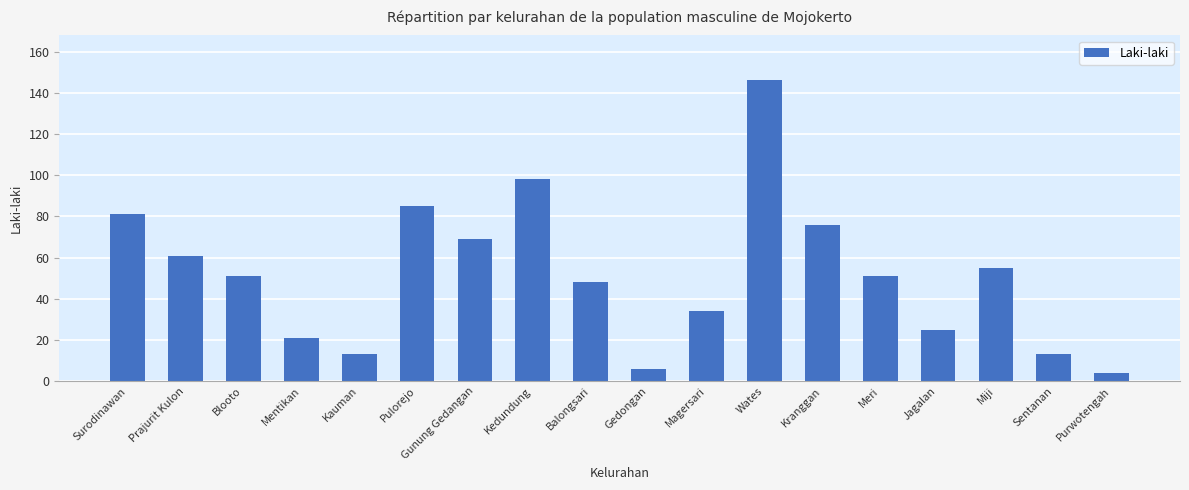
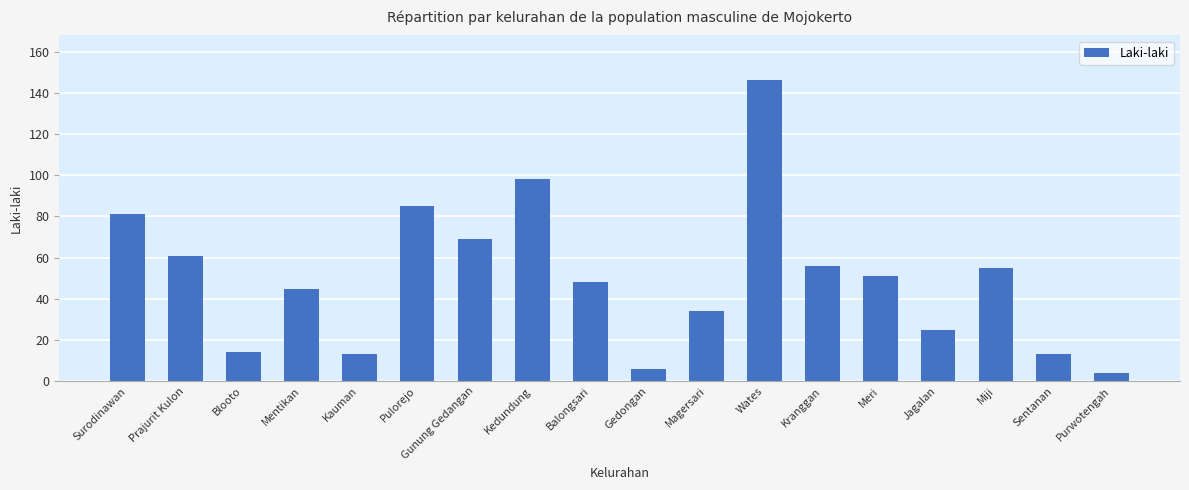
Blooto: 51 -> 14
Mentikan: 21 -> 45
Kranggan: 76 -> 56
